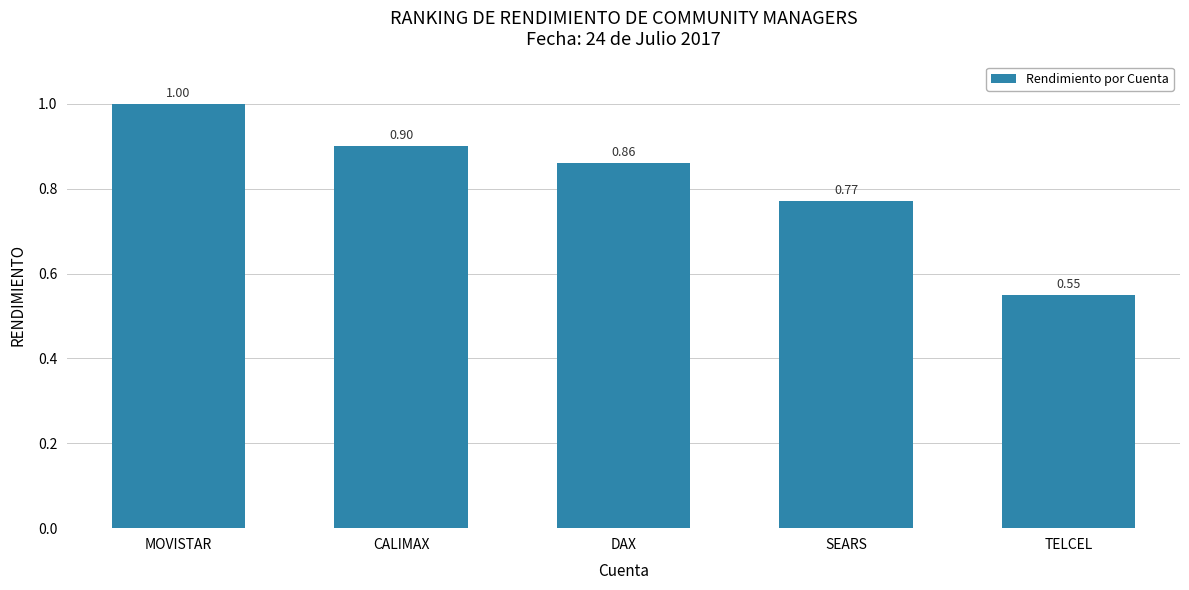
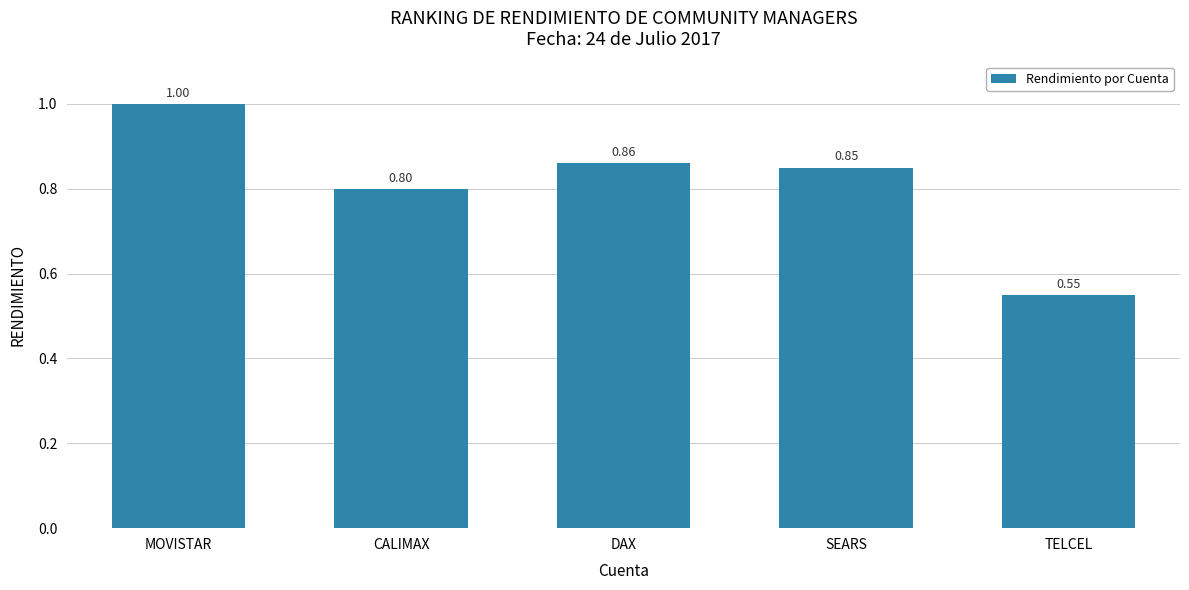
CALIMAX: 0.90 -> 0.80
SEARS: 0.77 -> 0.85
